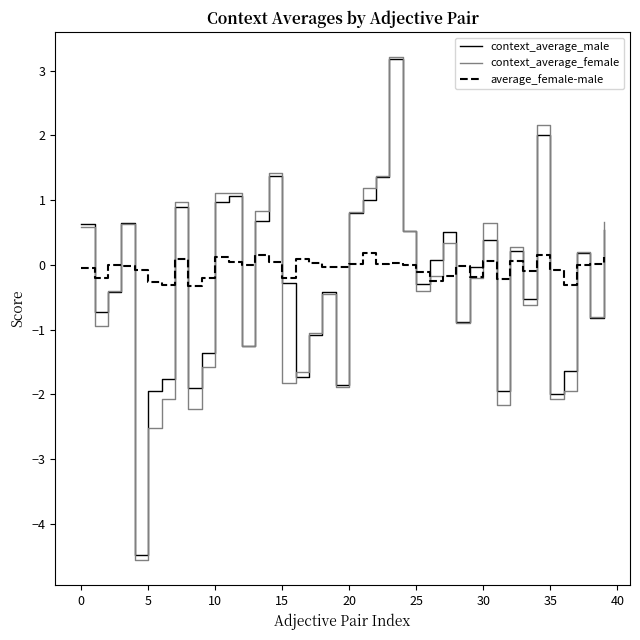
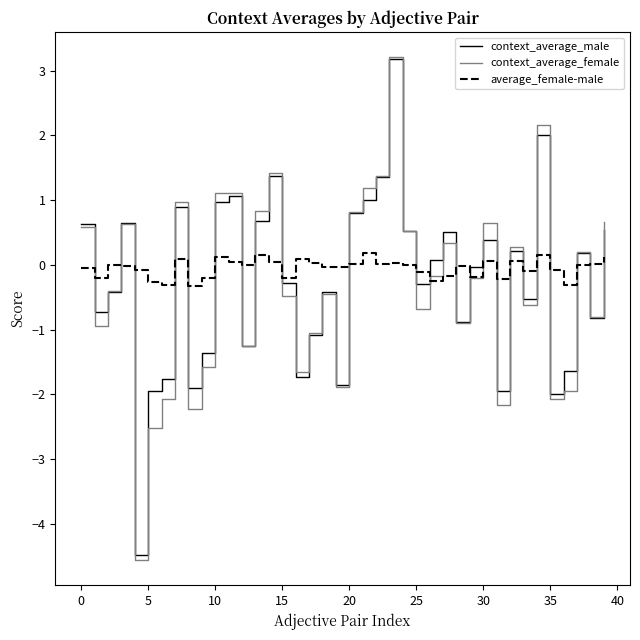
context_average_female, 15: -1.8 -> -0.5
context_average_female, 25: -0.4 -> -0.7
